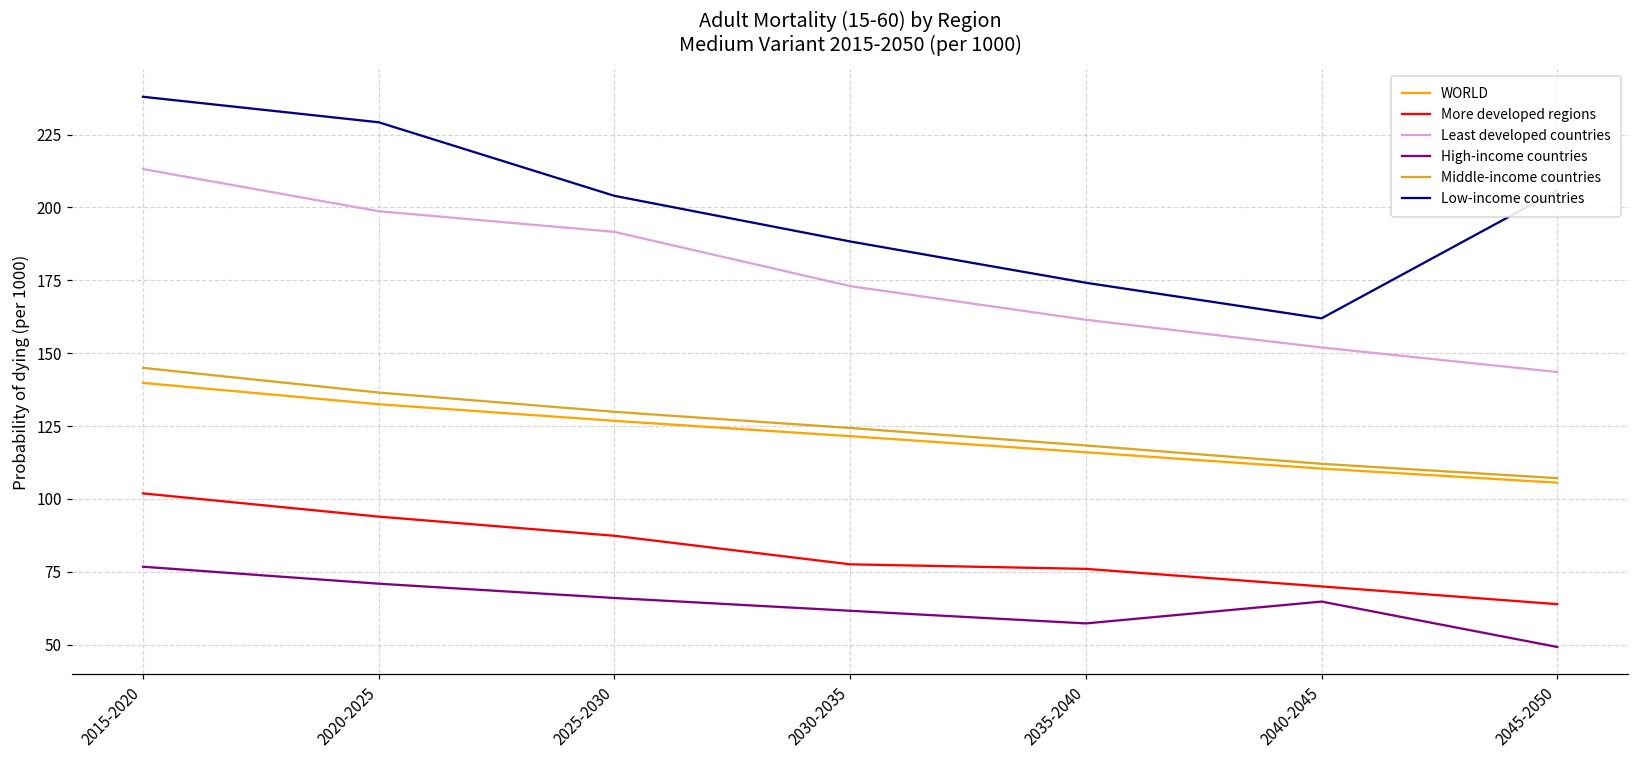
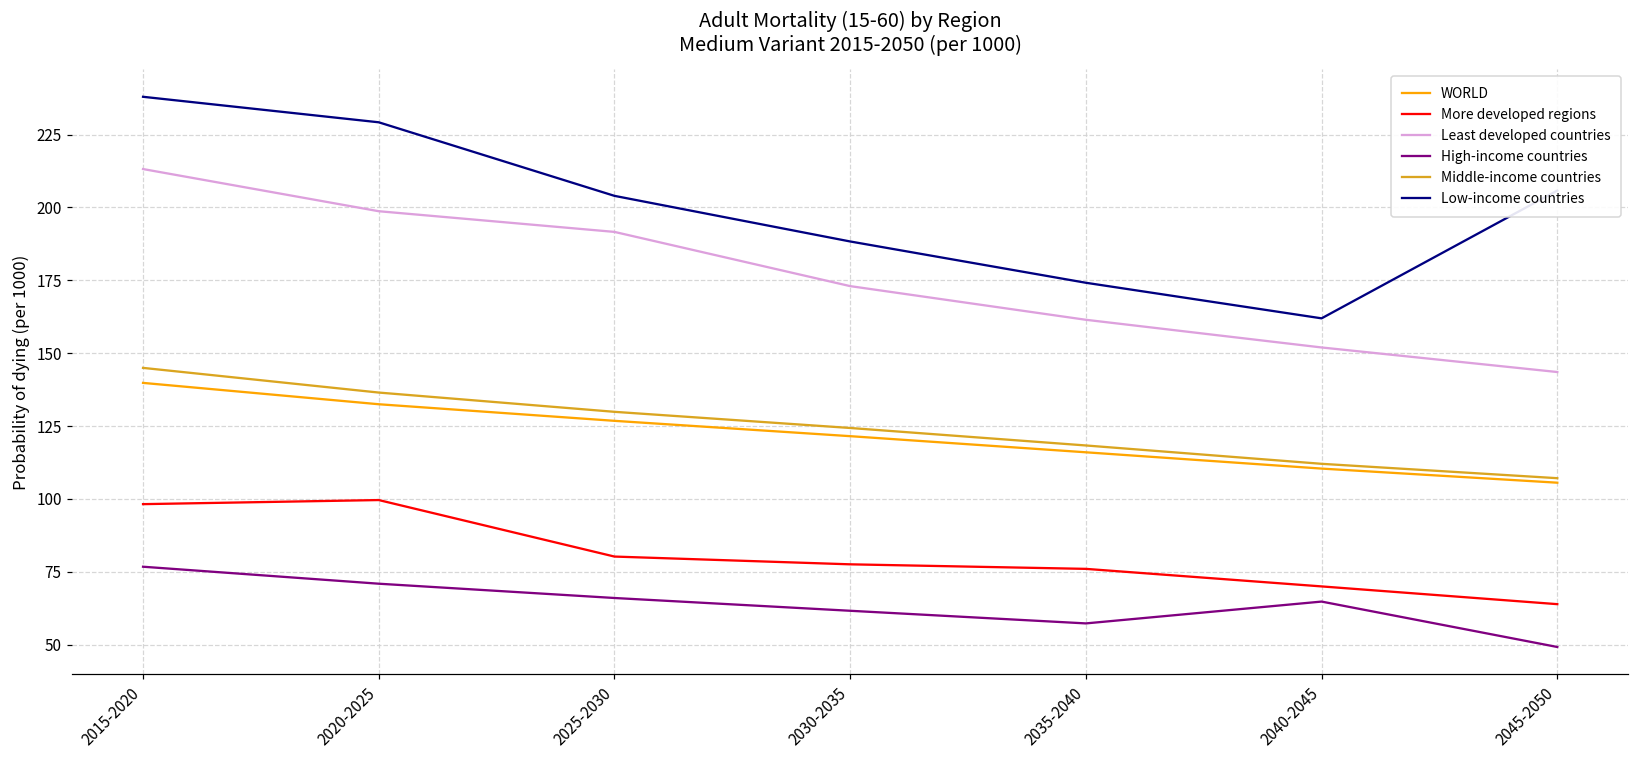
More developed regions, 2015-2020: 102 -> 98
More developed regions, 2020-2025: 94 -> 100
More developed regions, 2025-2030: 87 -> 80
